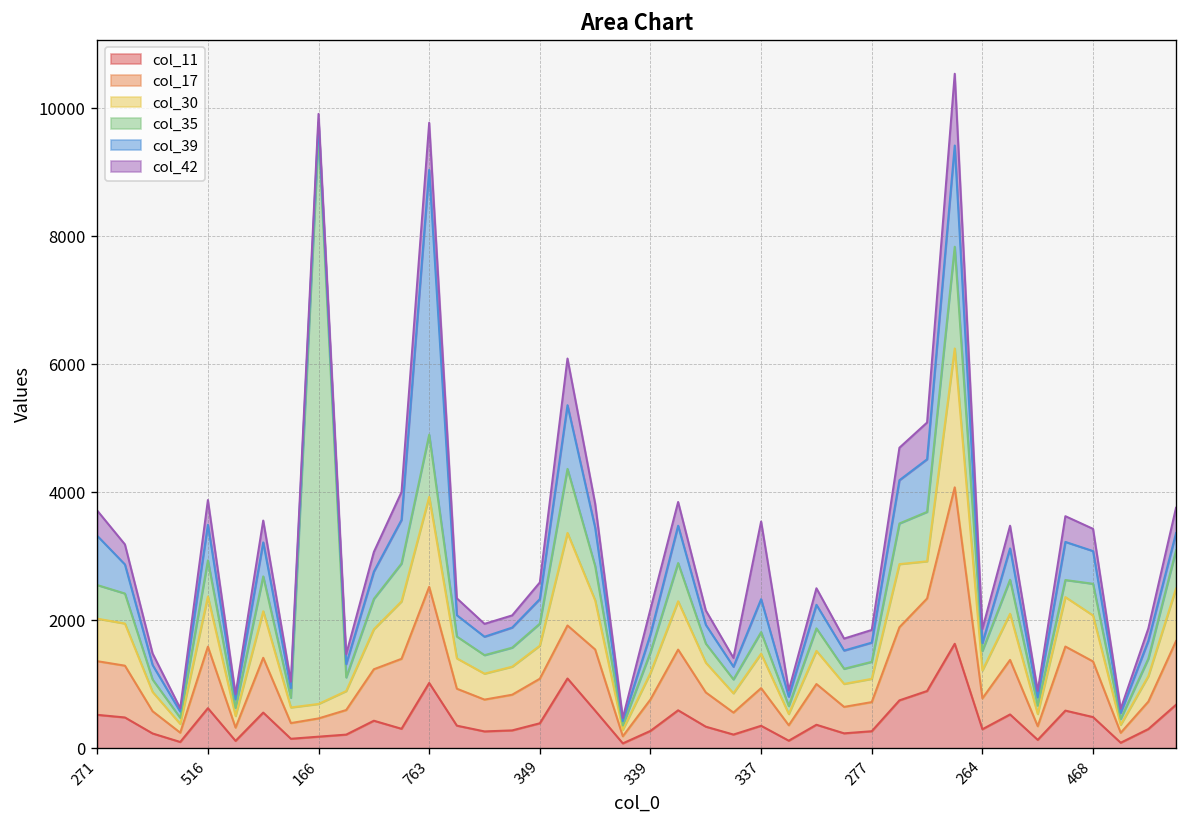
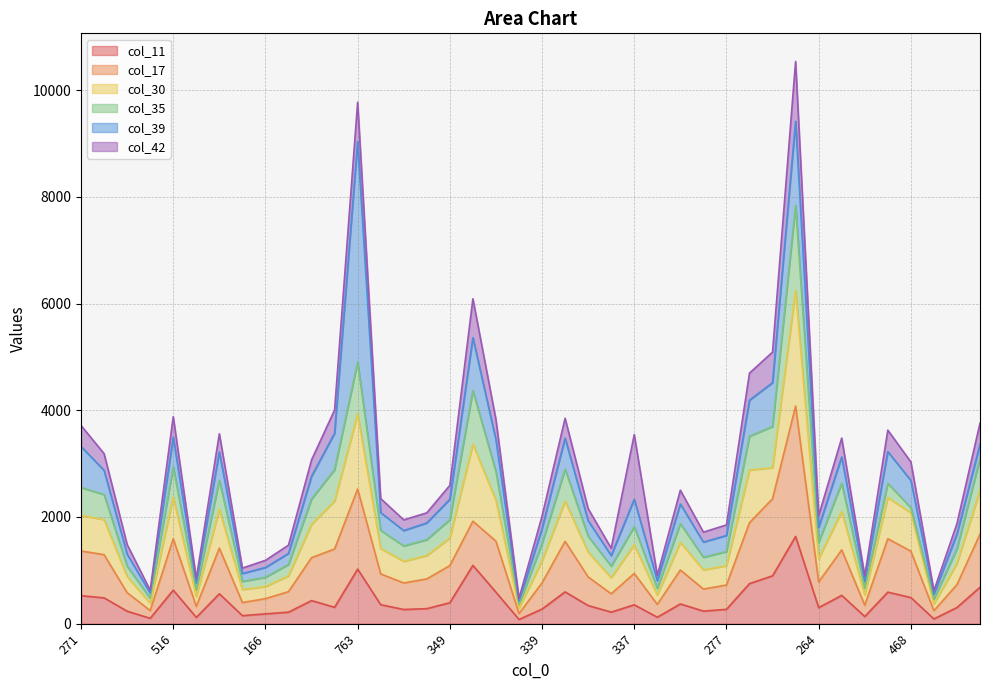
col_35, 166: 8900 -> 200
col_42, 339: 400 -> 200
col_39, 264: 100 -> 300
col_35, 468: 500 -> 100
